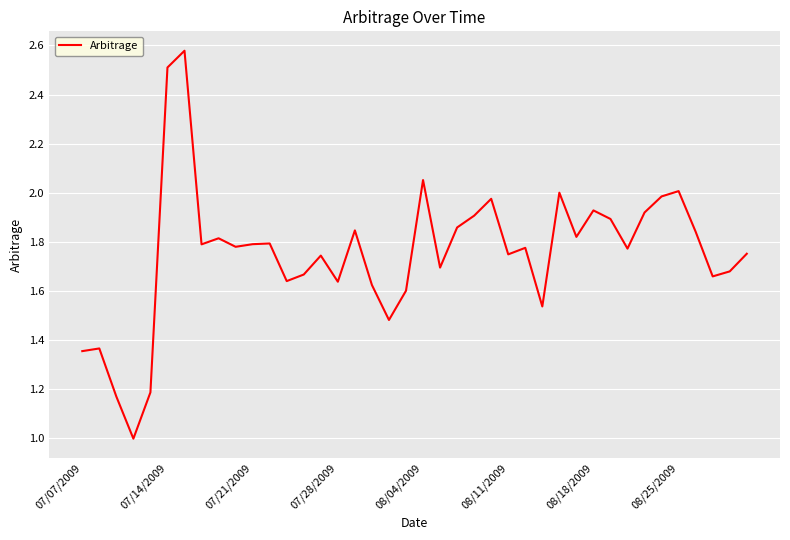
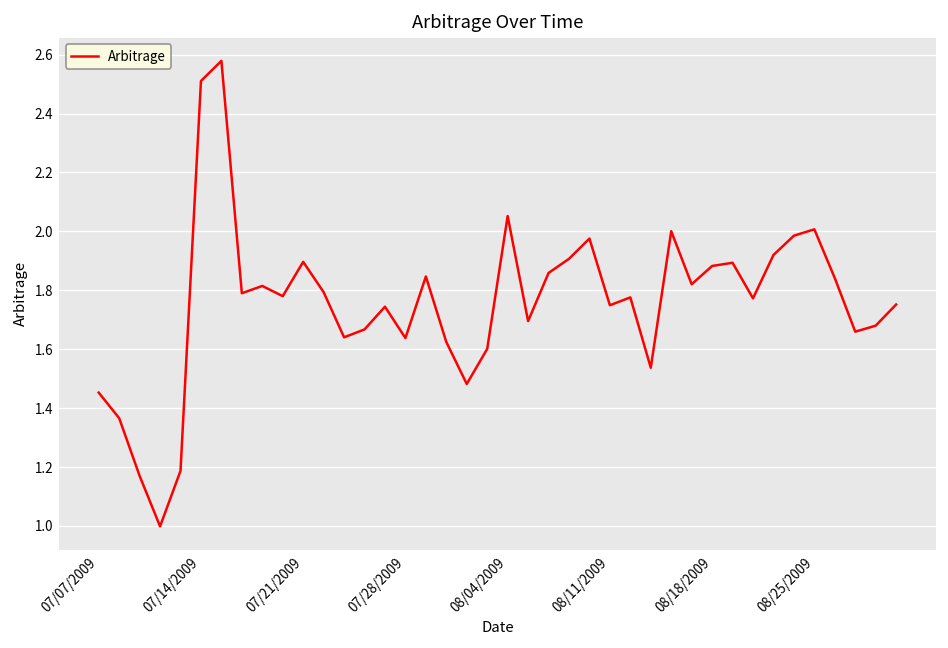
07/07/2009: 1.36 -> 1.45
07/21/2009: 1.79 -> 1.90
08/18/2009: 1.93 -> 1.88
